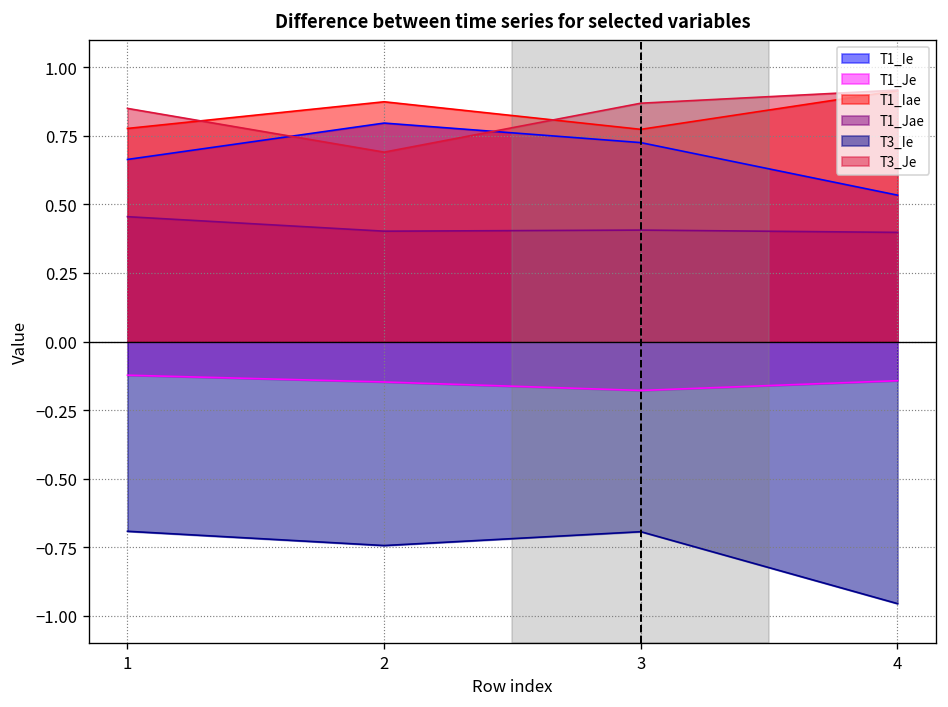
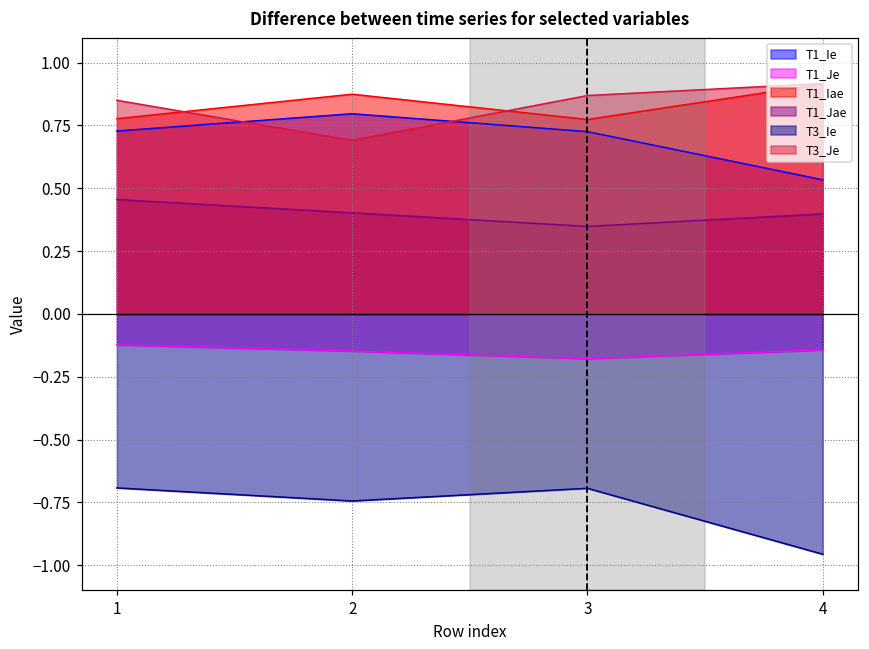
T1_Ie, 1: 0.66 -> 0.73
T1_Jae, 3: 0.41 -> 0.35
